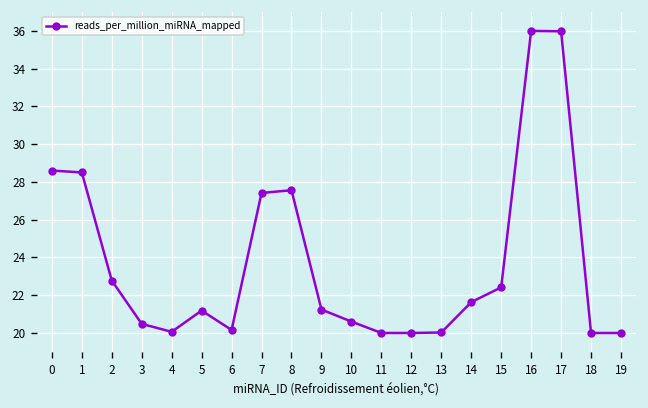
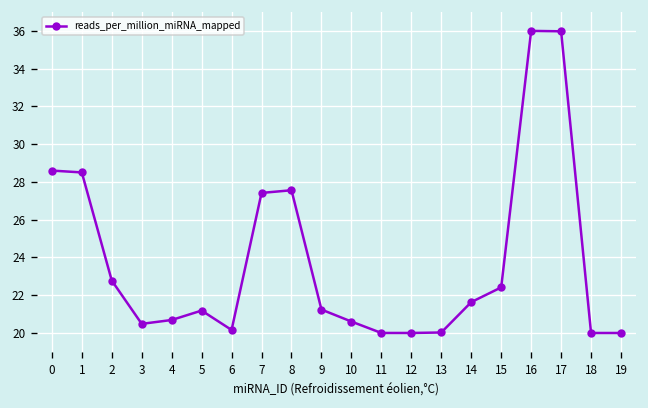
4: 20.1 -> 20.7
